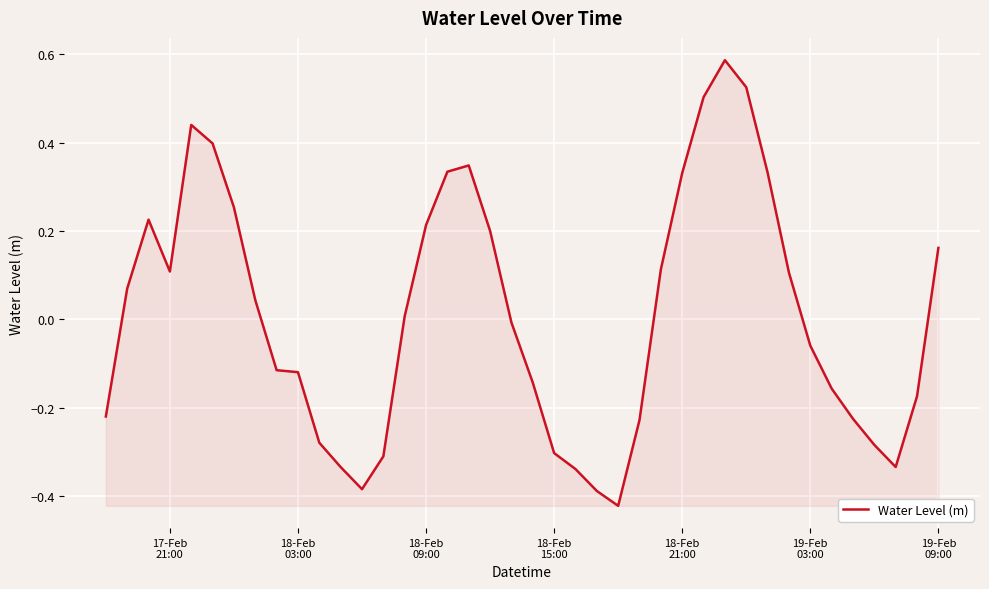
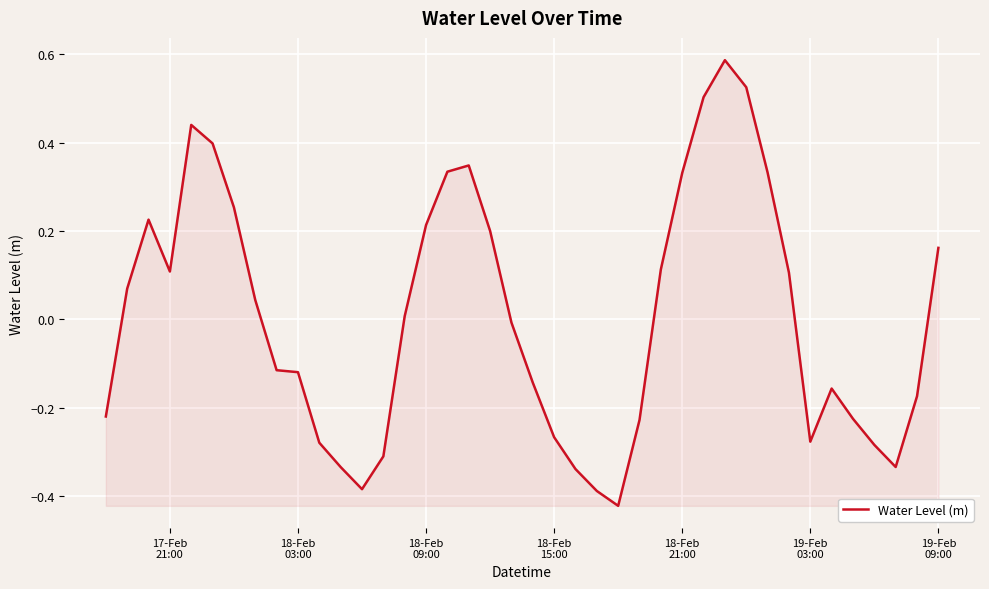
18-Feb 15:00: -0.30 -> -0.27
19-Feb 03:00: -0.06 -> -0.28
